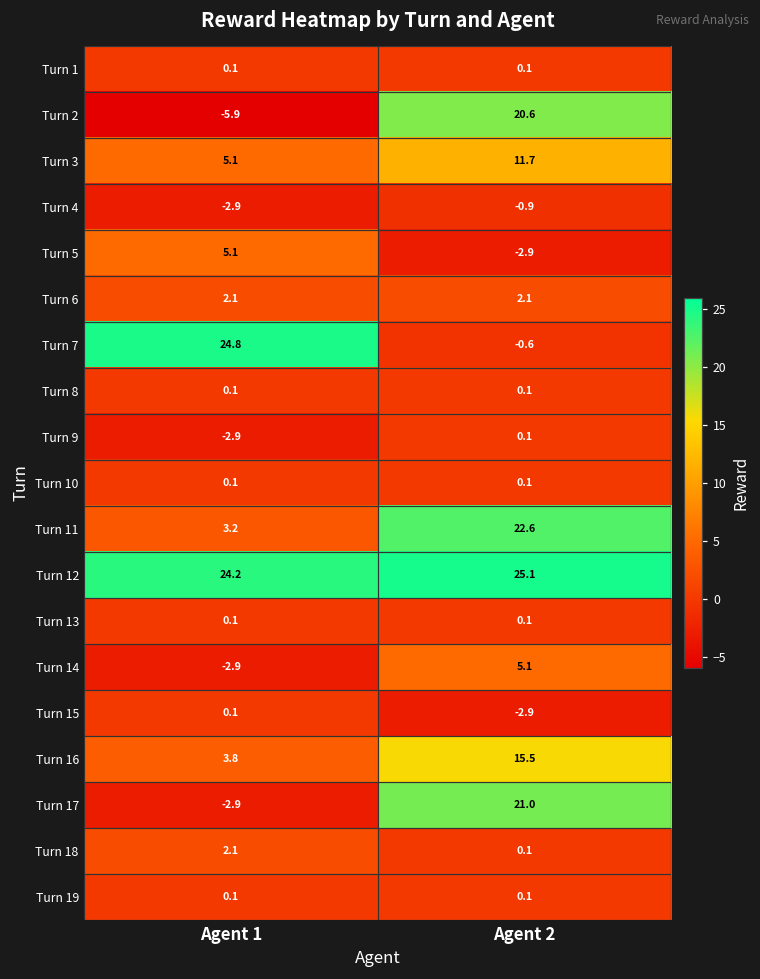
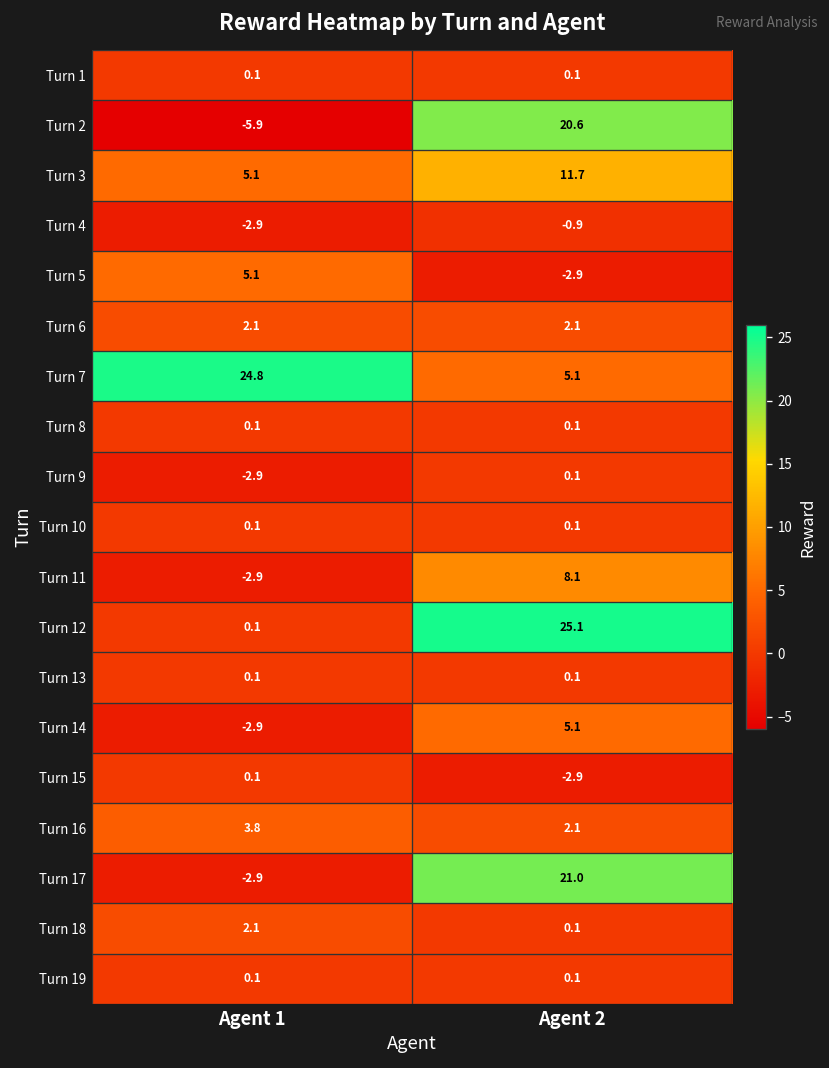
Turn 7, Agent 2: -0.6 -> 5.1
Turn 11, Agent 1: 3.2 -> -2.9
Turn 11, Agent 2: 22.6 -> 8.1
Turn 12, Agent 1: 24.2 -> 0.1
Turn 16, Agent 2: 15.5 -> 2.1
